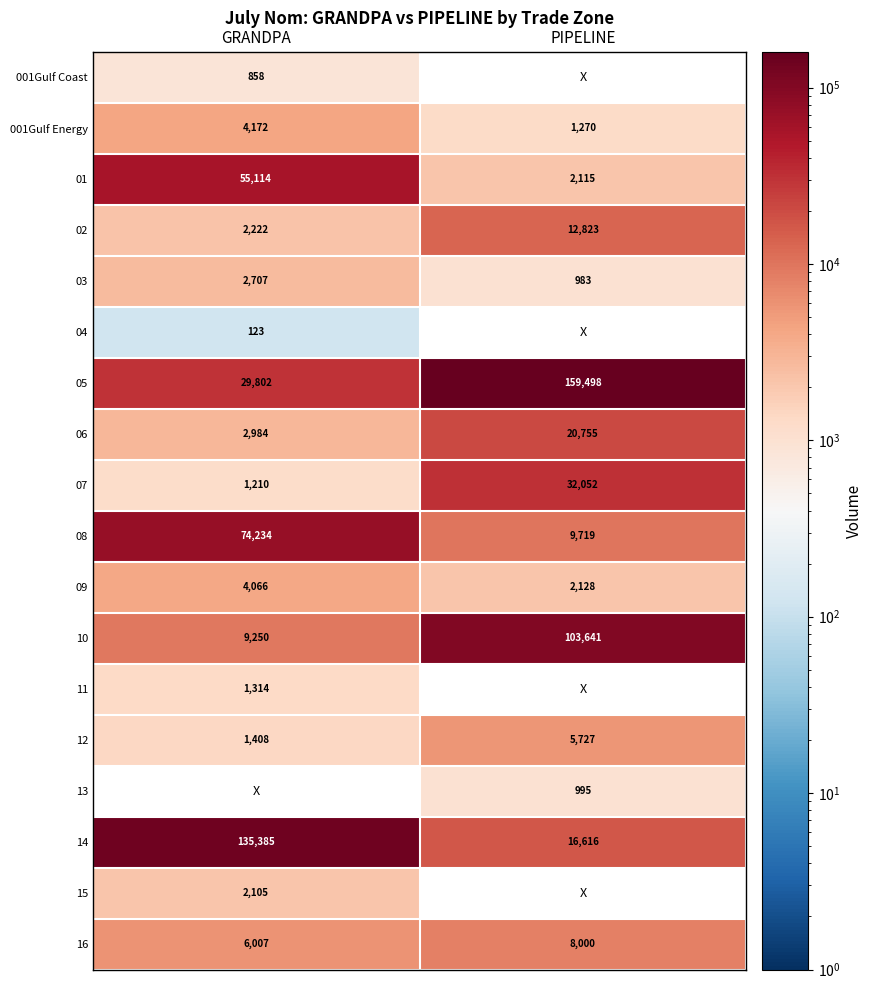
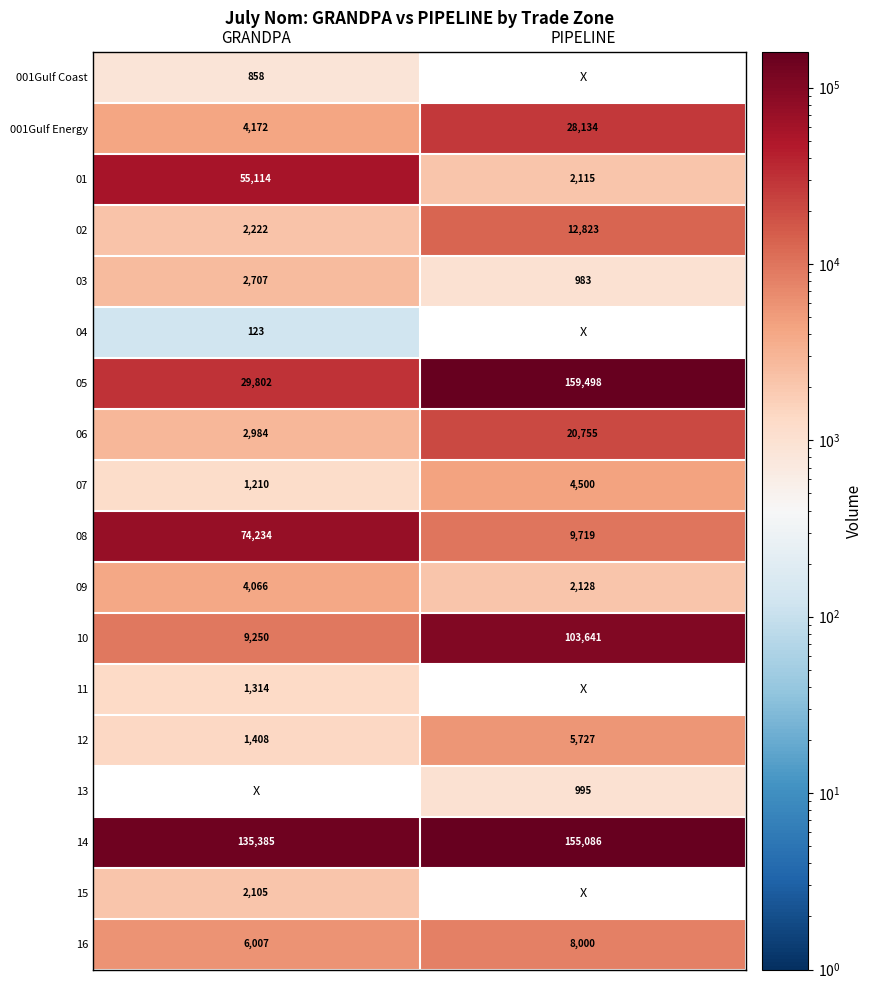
001Gulf Energy, PIPELINE: 1,270 -> 28,134
07, PIPELINE: 32,052 -> 4,500
14, PIPELINE: 16,616 -> 155,086
